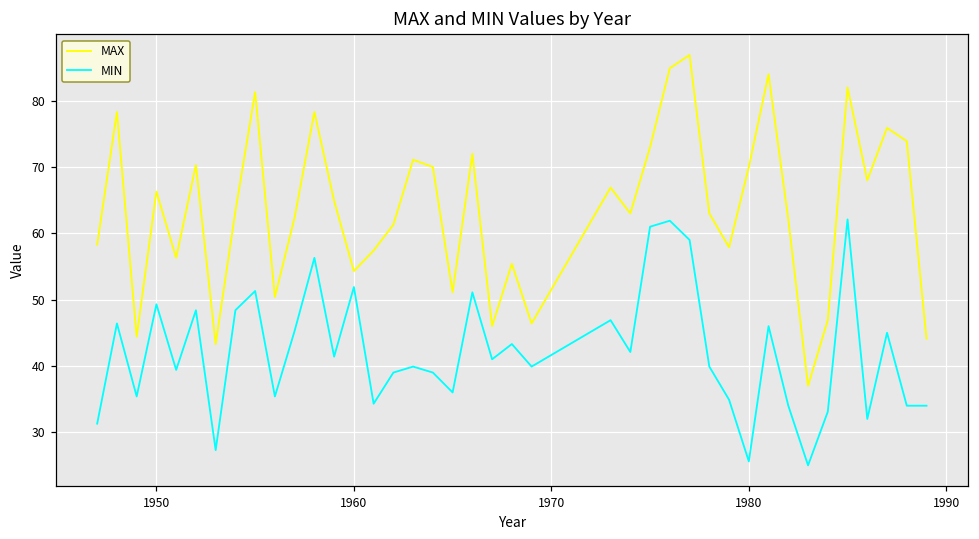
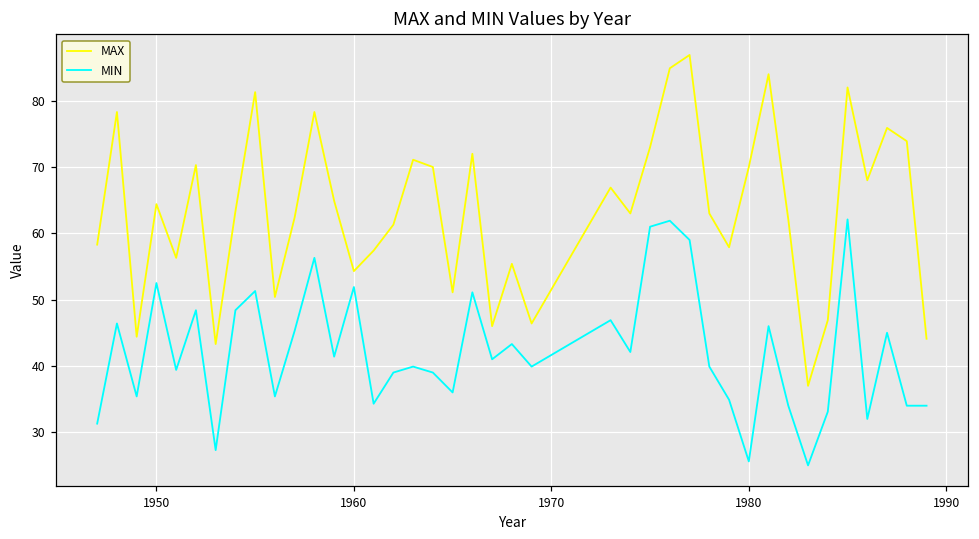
MAX, 1950: 66 -> 64
MIN, 1950: 49 -> 53
